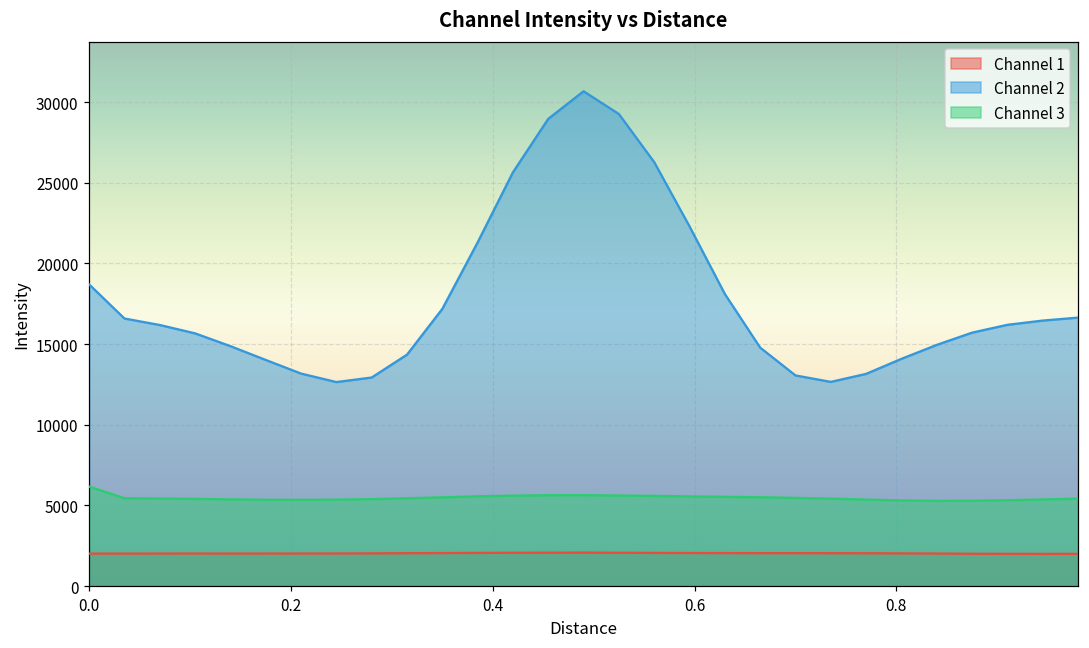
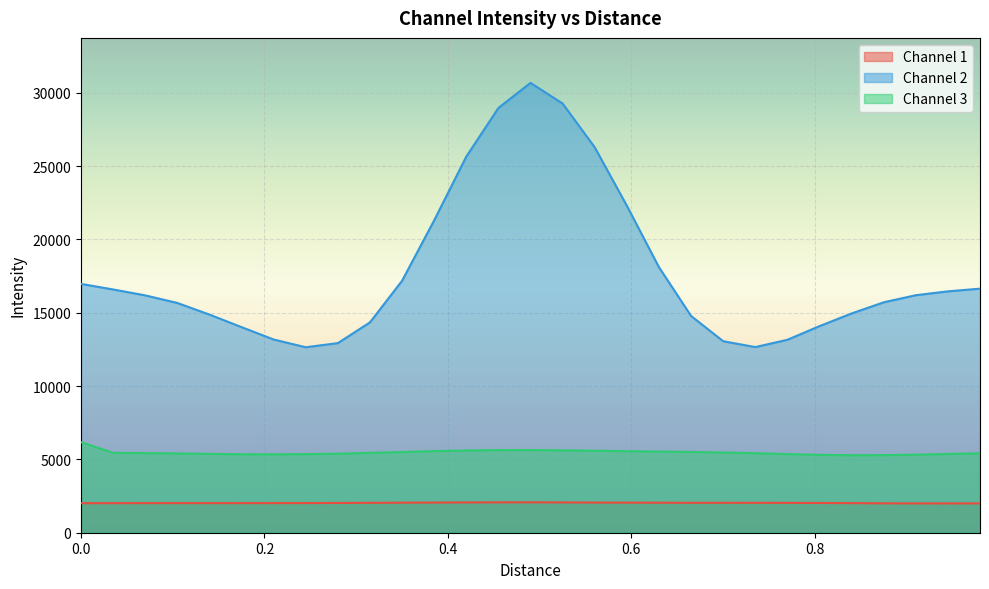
Channel 2, 0.0: 18700 -> 17000
